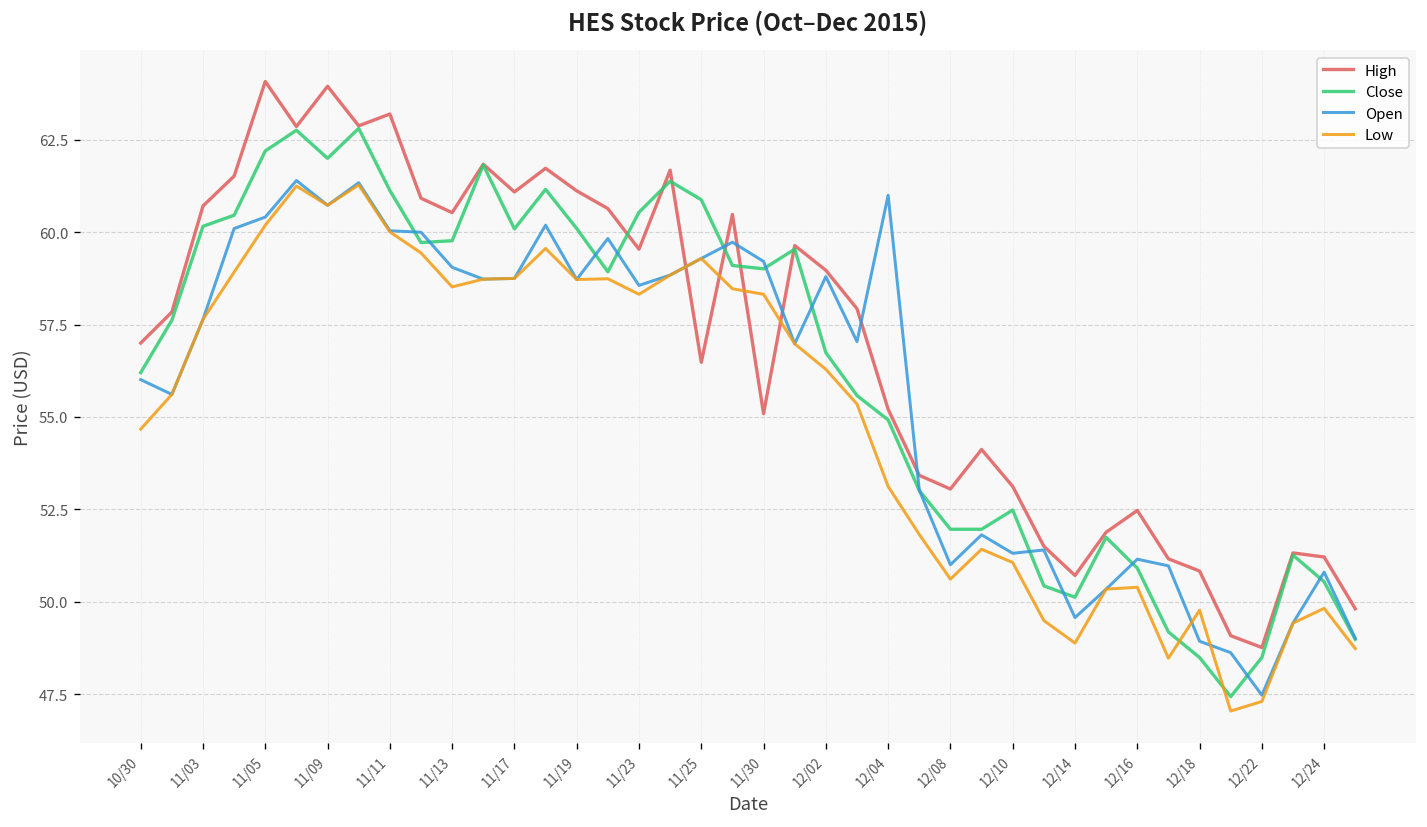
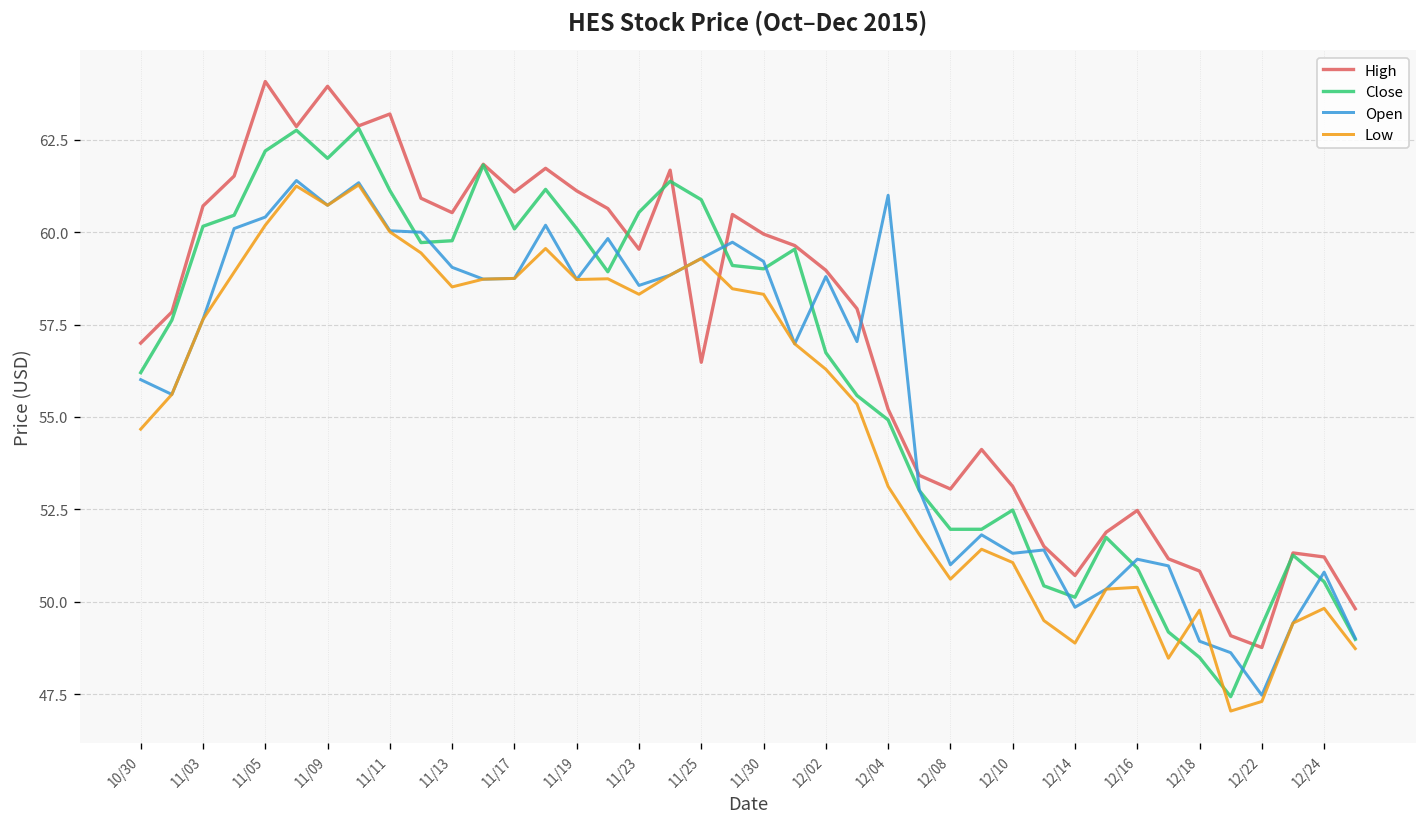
High, 11/30: 55.1 -> 60.0
Open, 12/14: 49.6 -> 49.9
Close, 12/22: 48.5 -> 49.4
